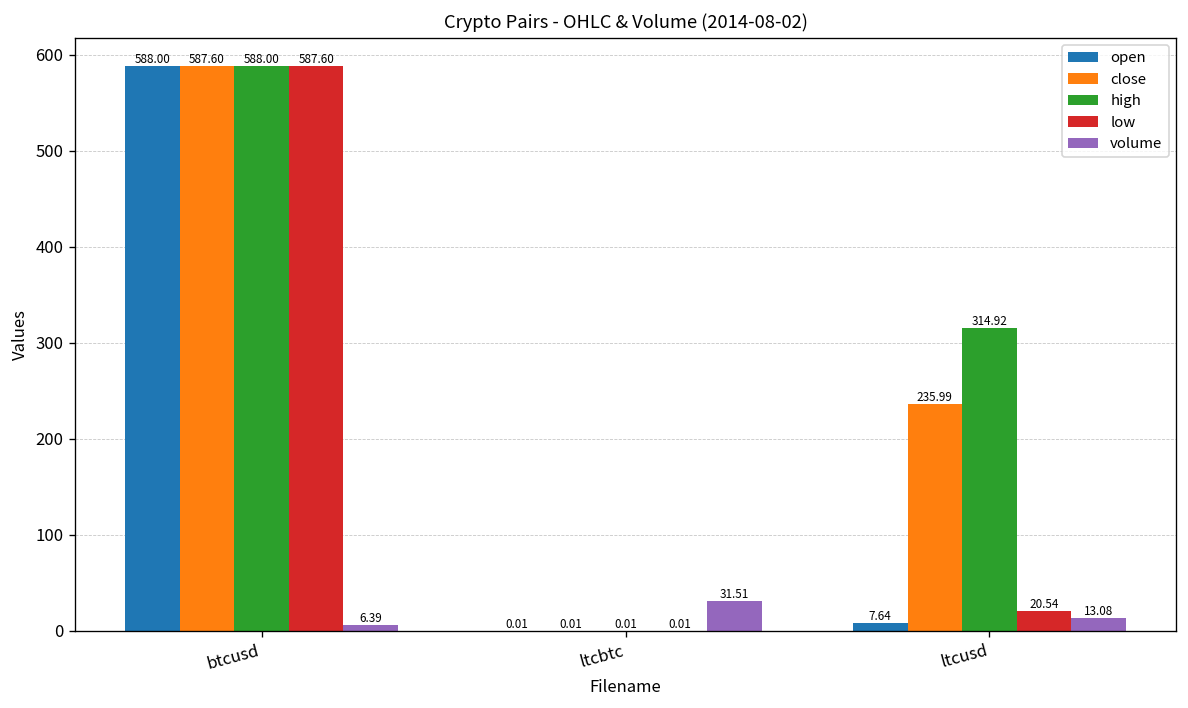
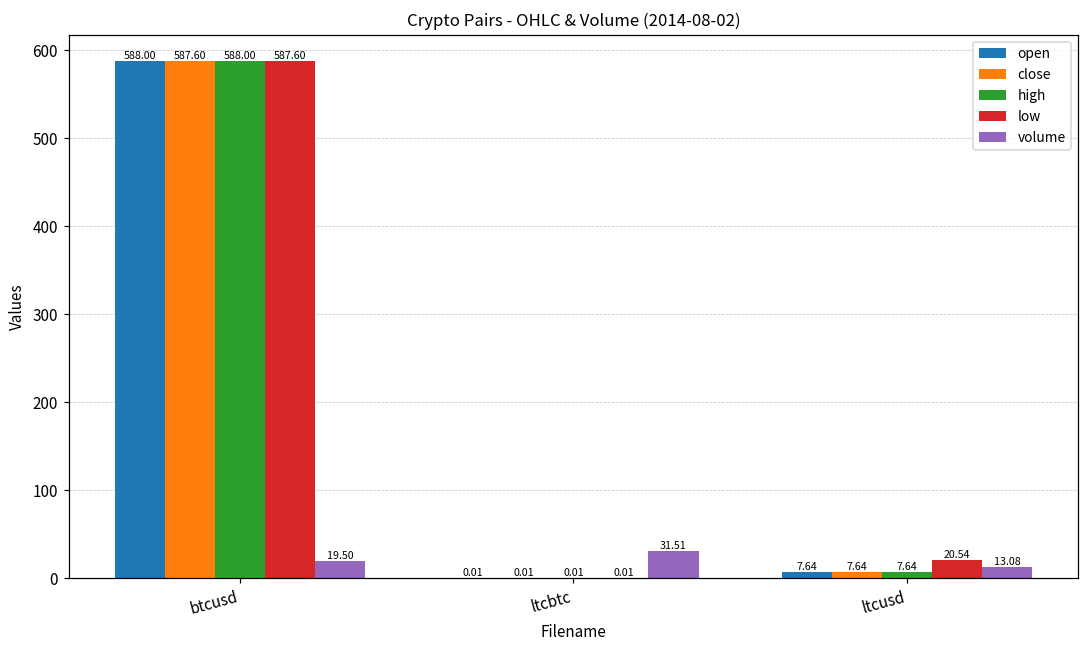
volume, btcusd: 6.39 -> 19.50
close, ltcusd: 235.99 -> 7.64
high, ltcusd: 314.92 -> 7.64
